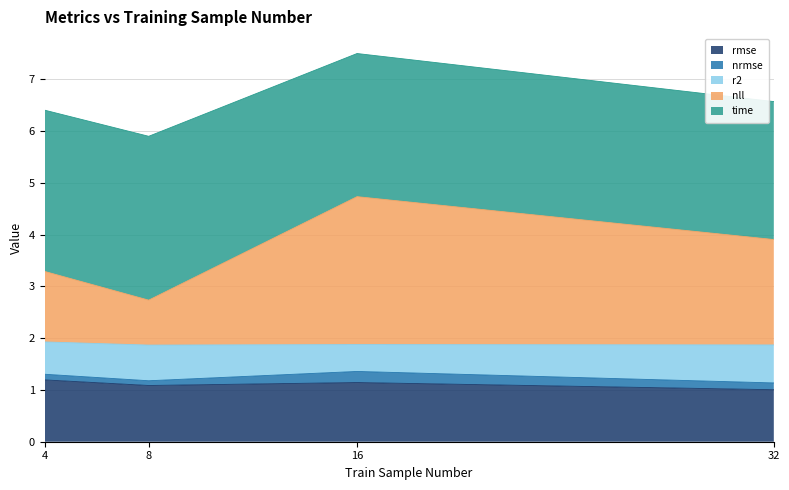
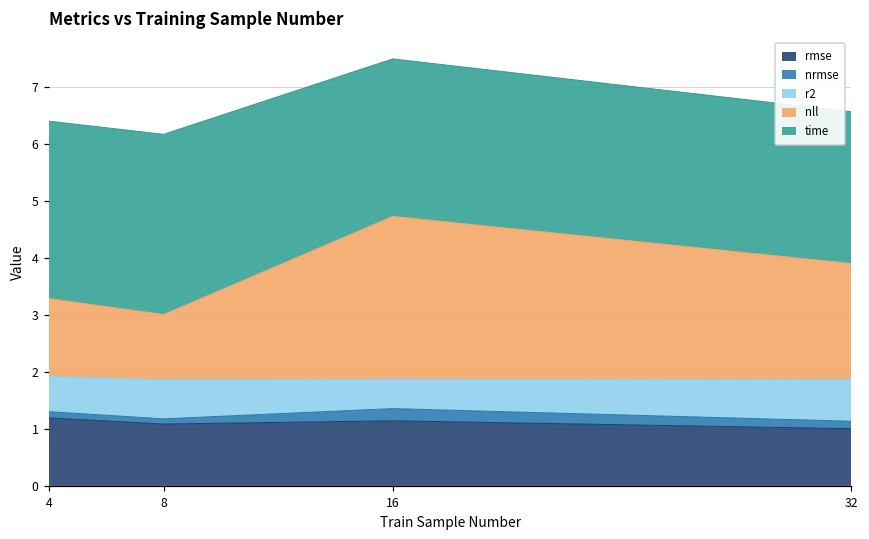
nll, 8: 0.9 -> 1.1
